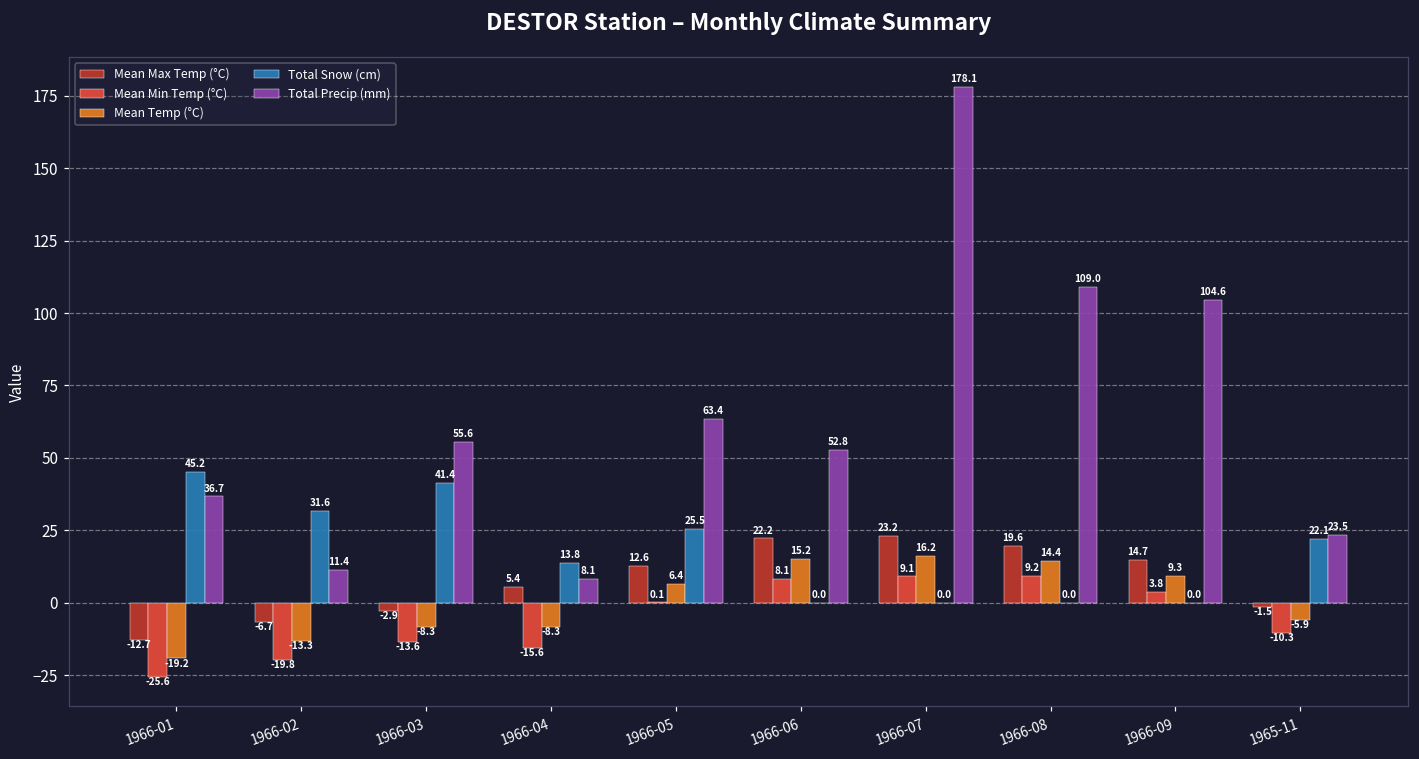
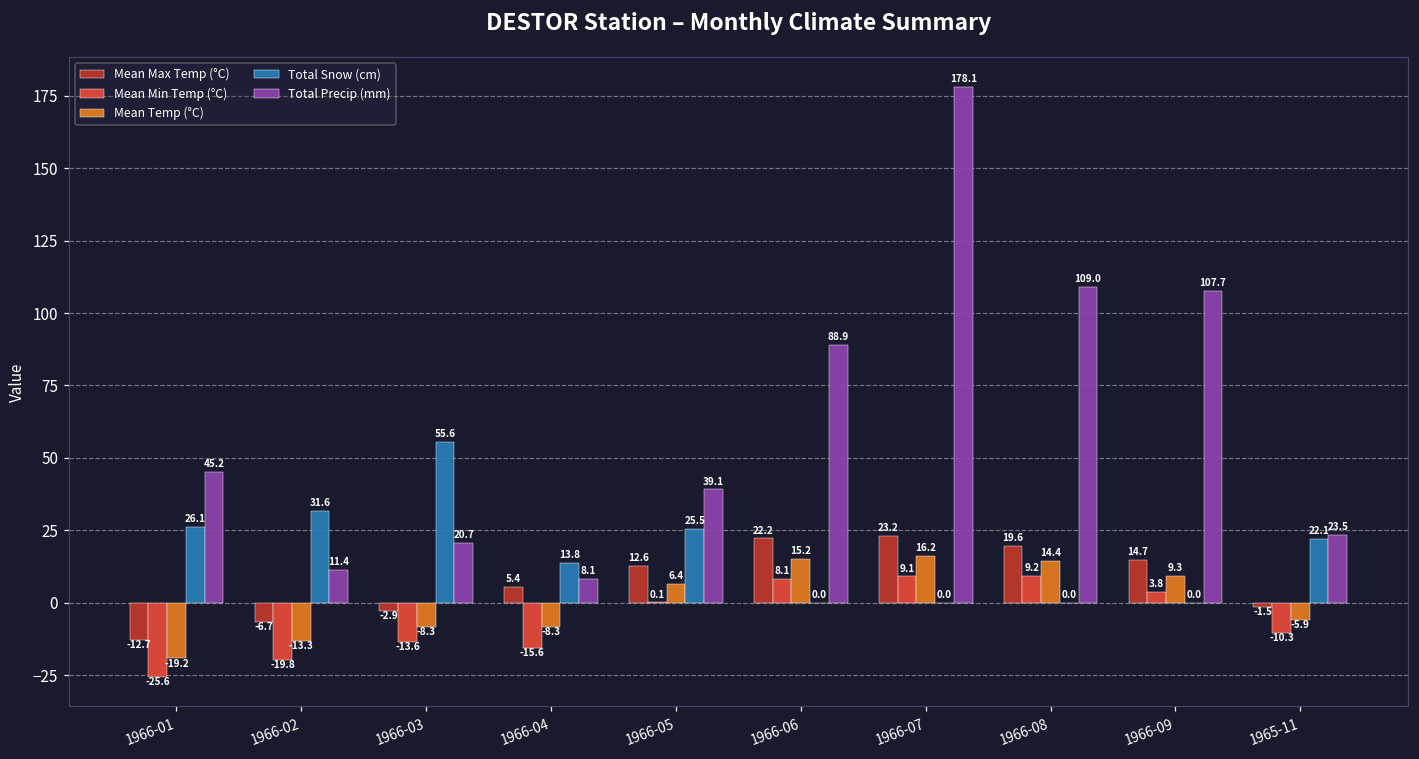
Total Snow (cm), 1966-01: 45.2 -> 26.1
Total Precip (mm), 1966-01: 36.7 -> 45.2
Total Snow (cm), 1966-03: 41.4 -> 55.6
Total Precip (mm), 1966-03: 55.6 -> 20.7
Total Precip (mm), 1966-05: 63.4 -> 39.1
Total Precip (mm), 1966-06: 52.8 -> 88.9
Total Precip (mm), 1966-09: 104.6 -> 107.7
